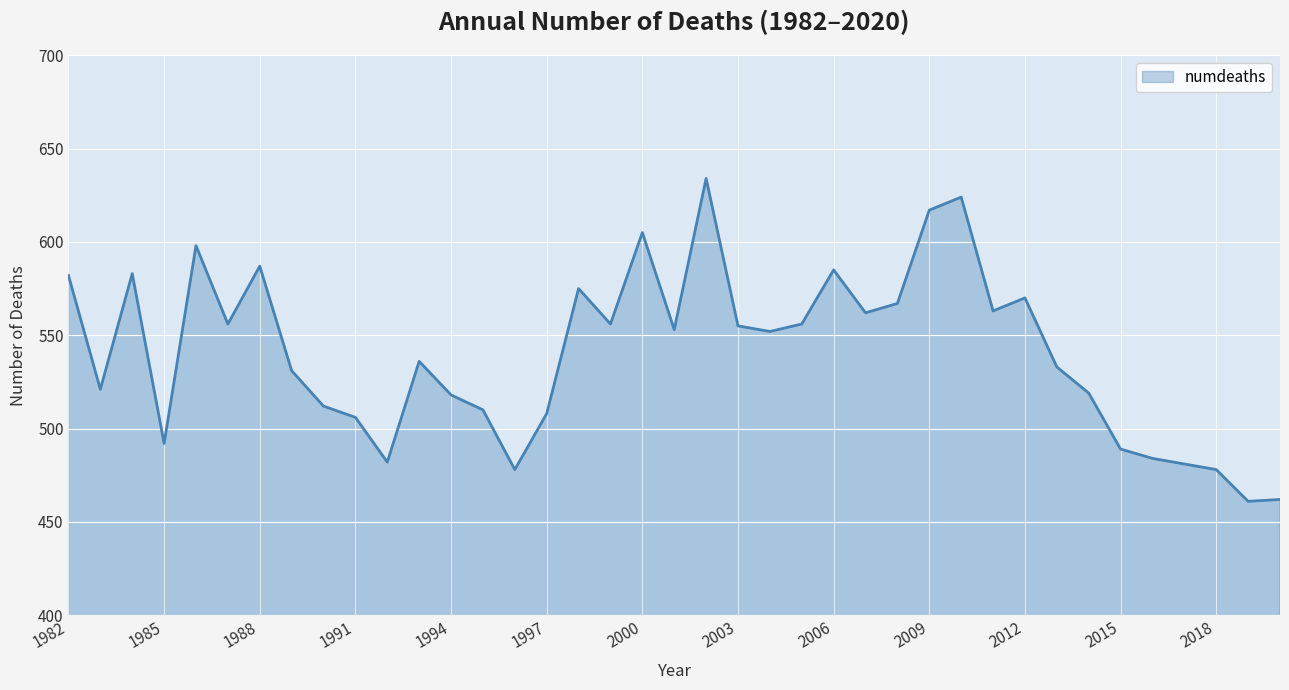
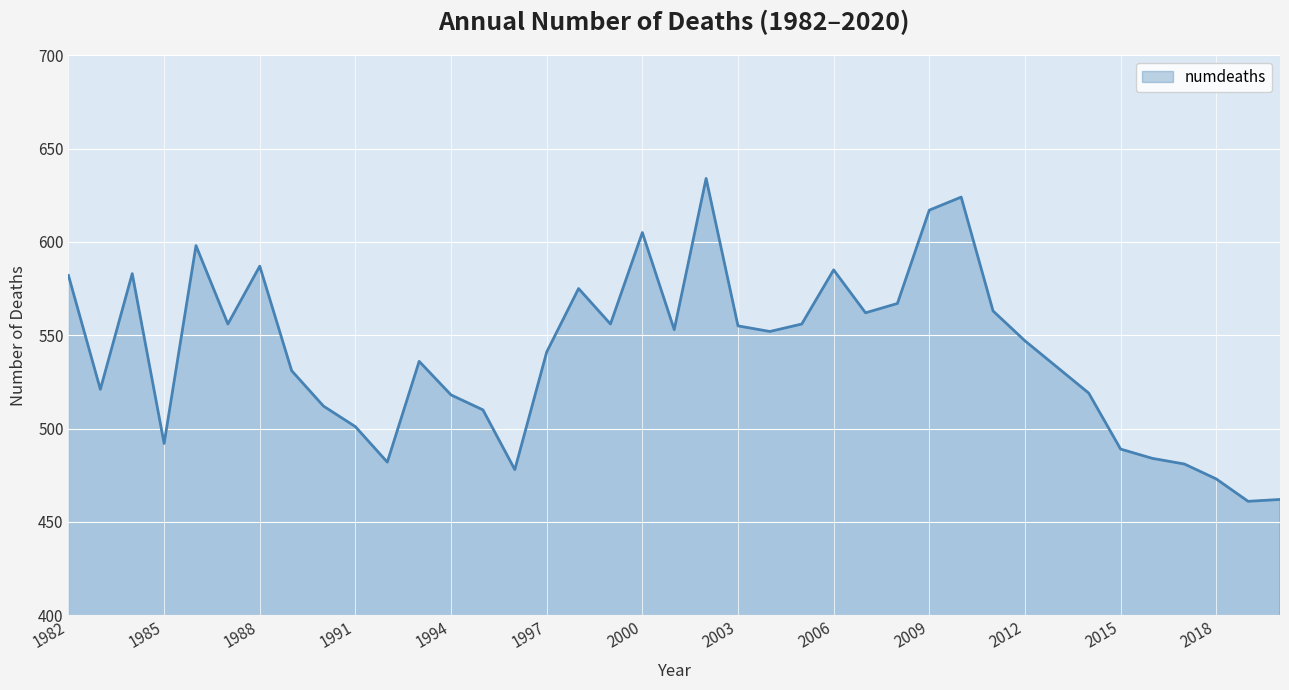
1991: 506 -> 501
1997: 508 -> 541
2012: 570 -> 547
2018: 478 -> 473
